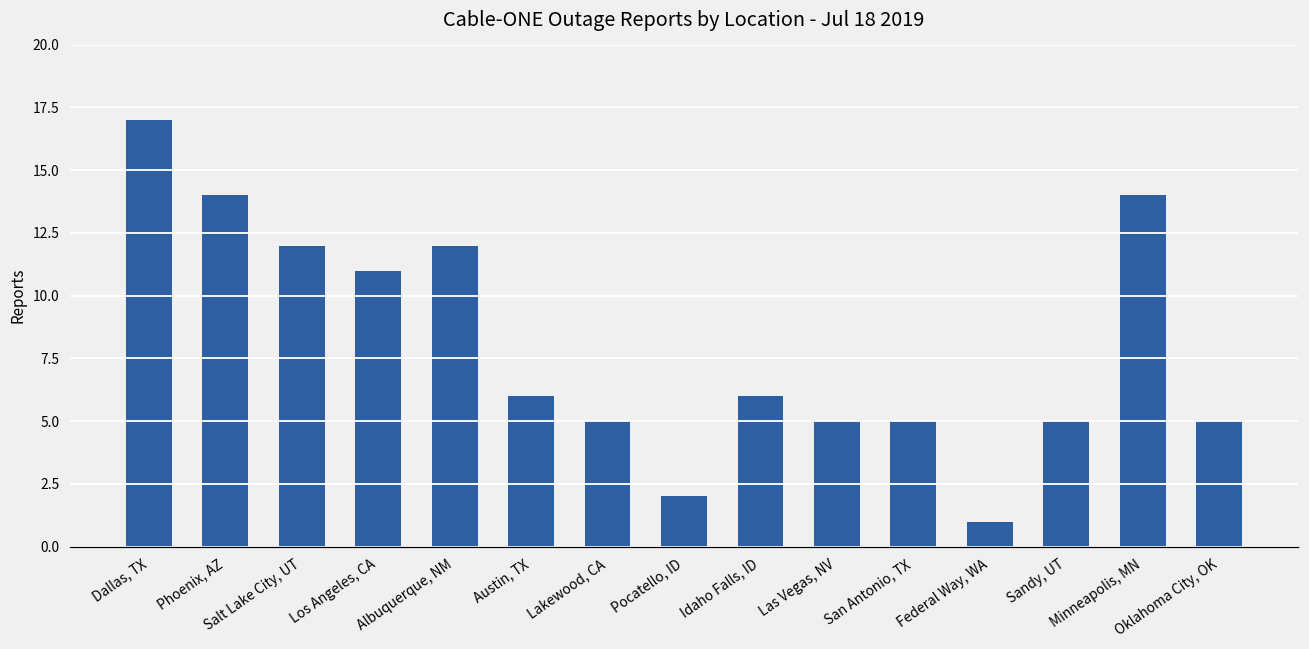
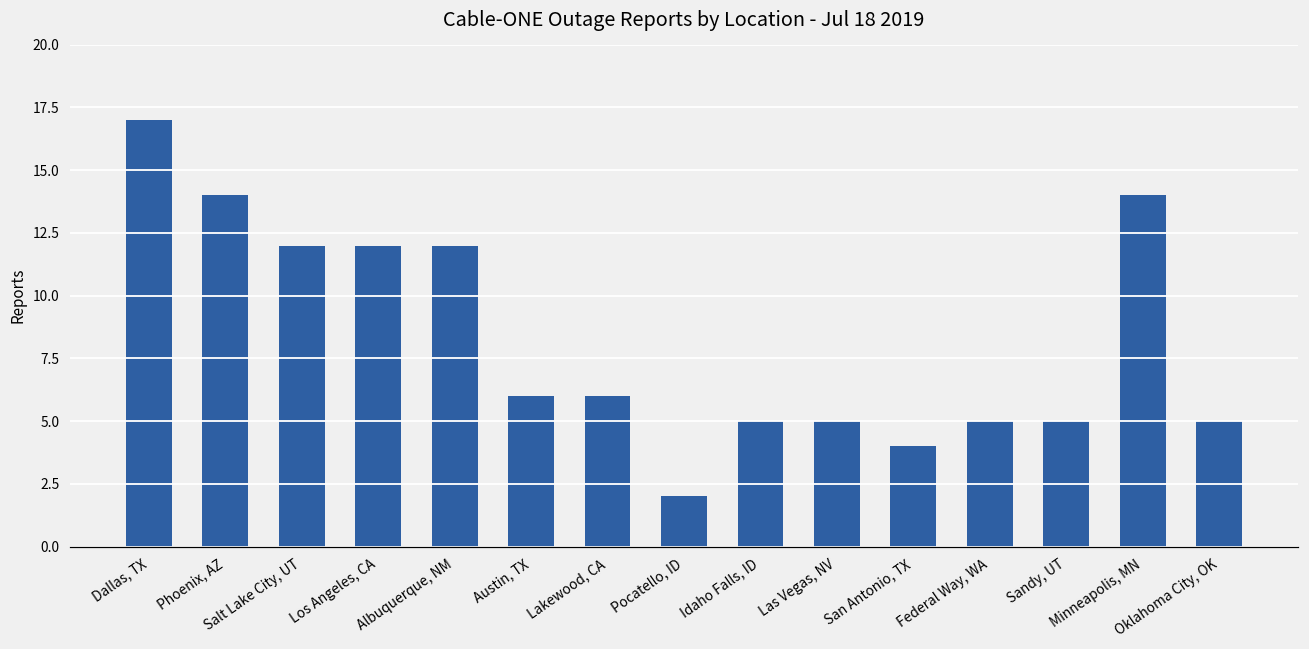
Los Angeles, CA: 11 -> 12
Lakewood, CA: 5 -> 6
Idaho Falls, ID: 6 -> 5
San Antonio, TX: 5 -> 4
Federal Way, WA: 1 -> 5
